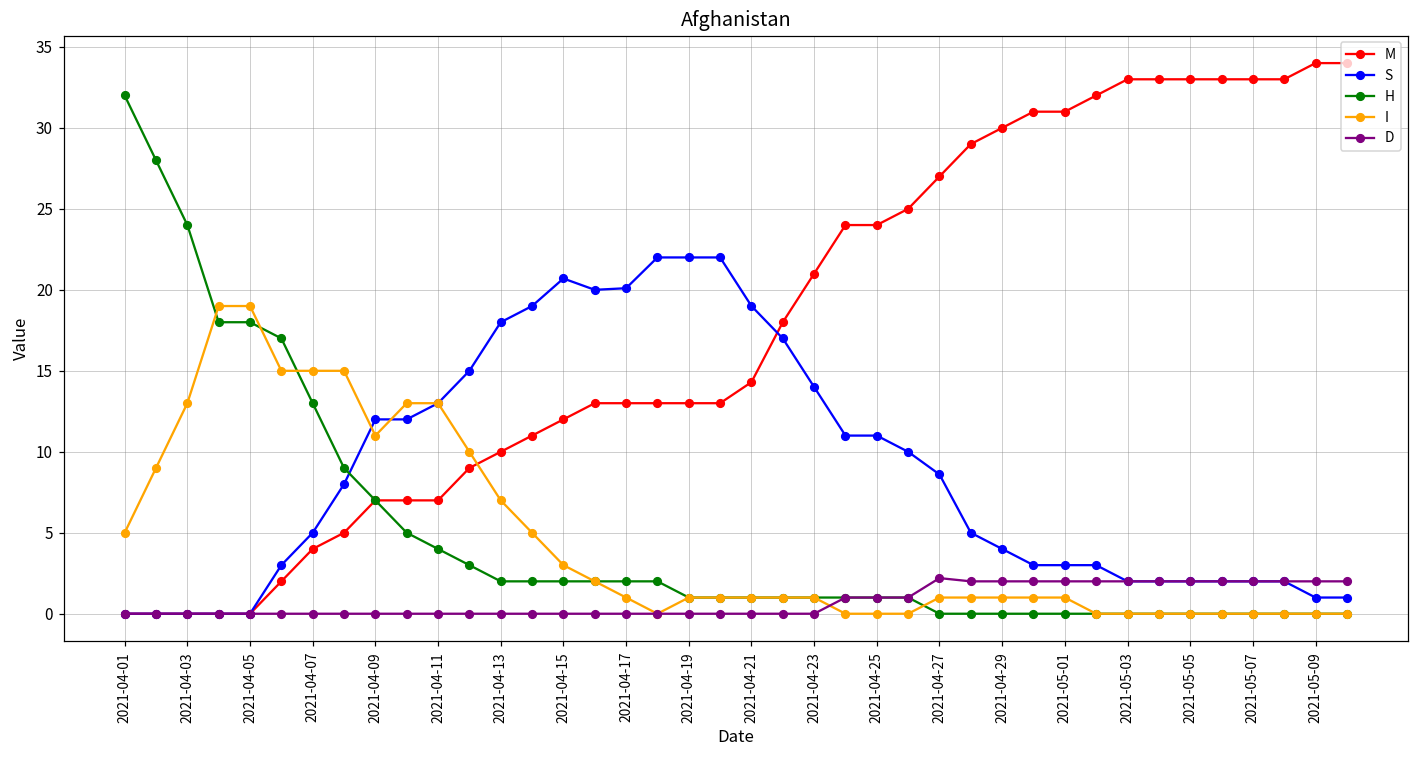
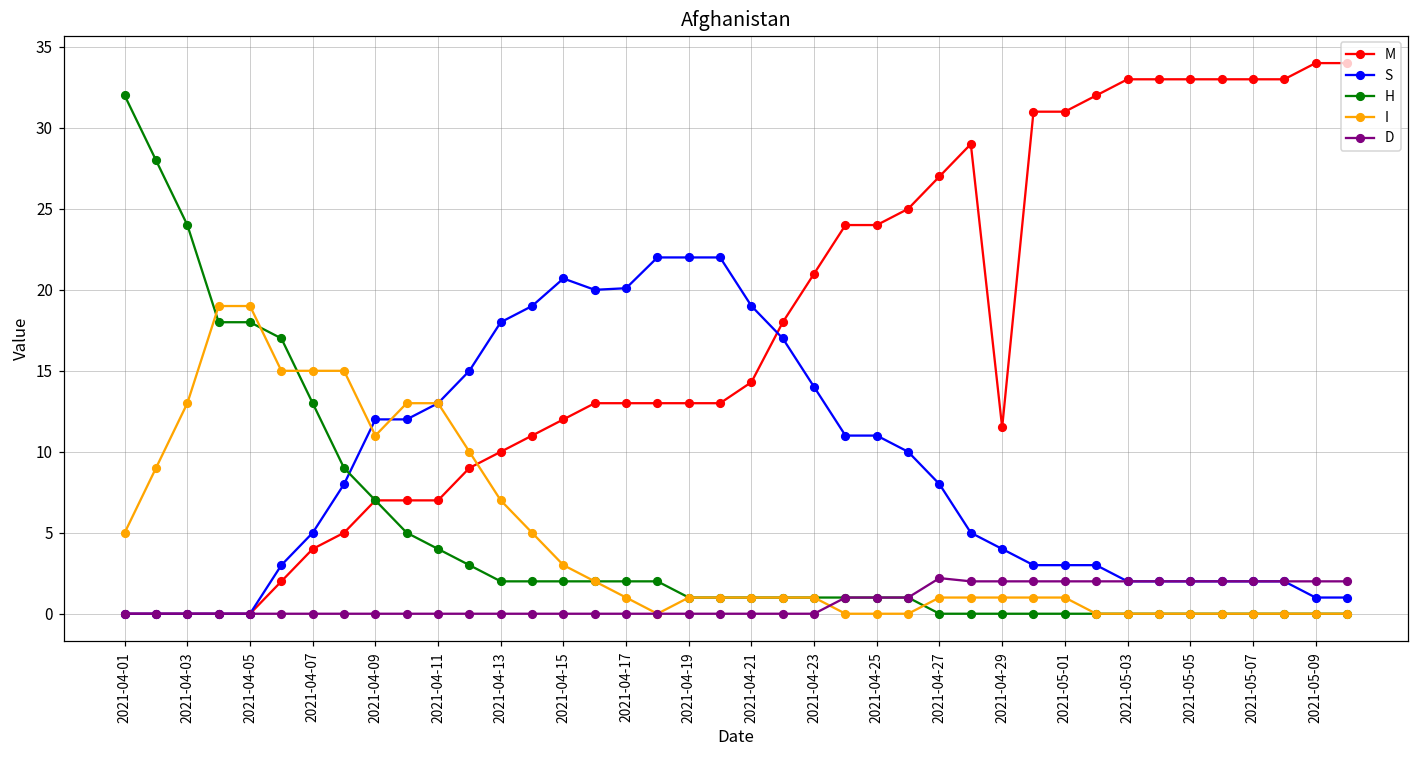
S, 2021-04-27: 8.6 -> 8.0
M, 2021-04-29: 30.0 -> 11.5
